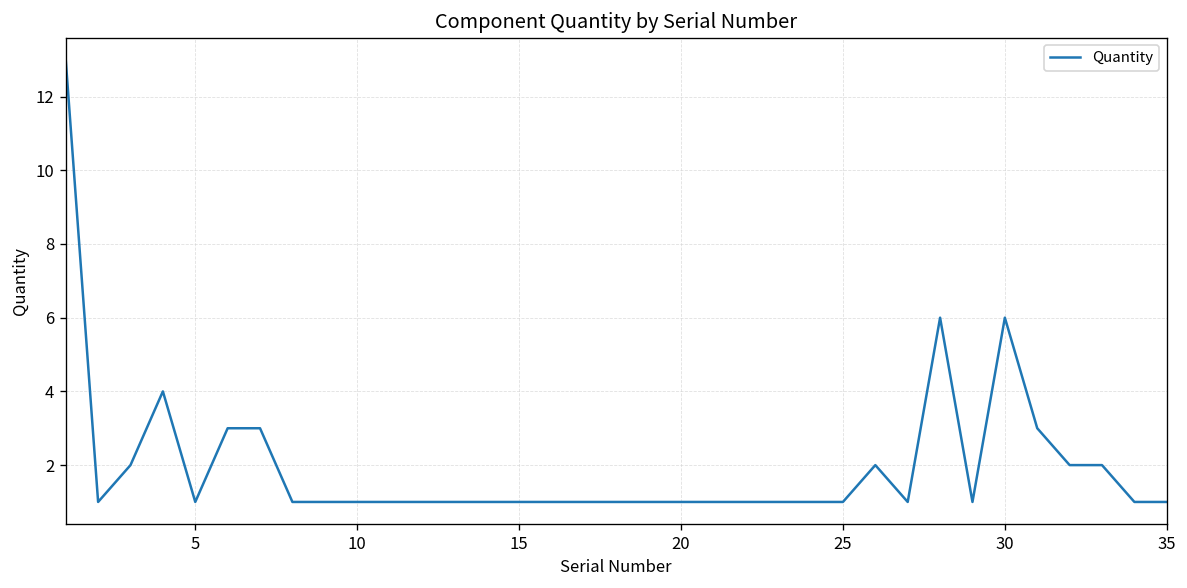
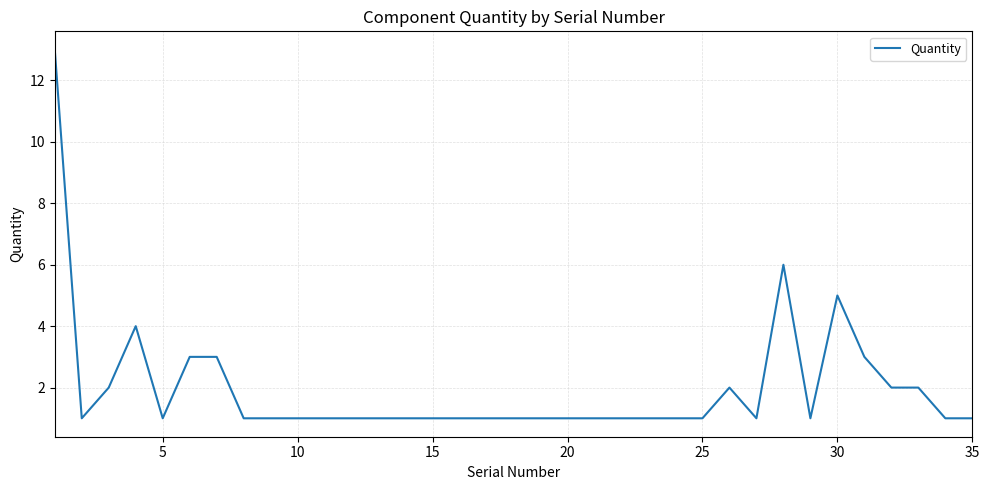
30: 6 -> 5
